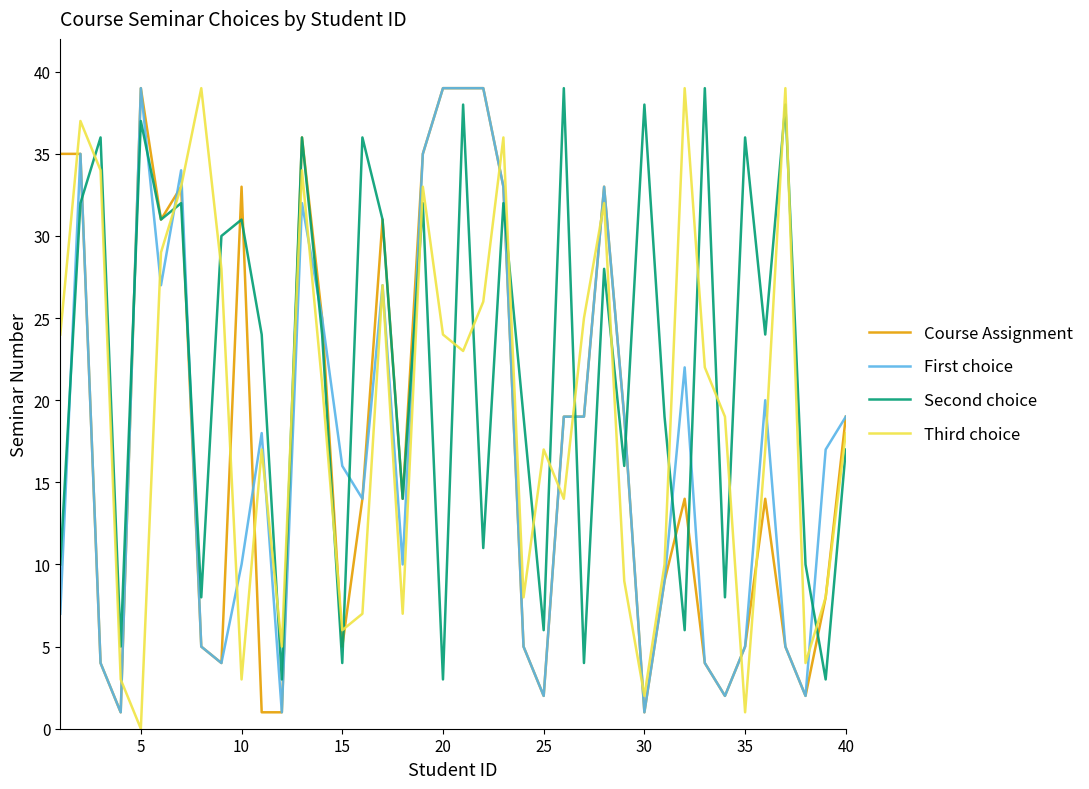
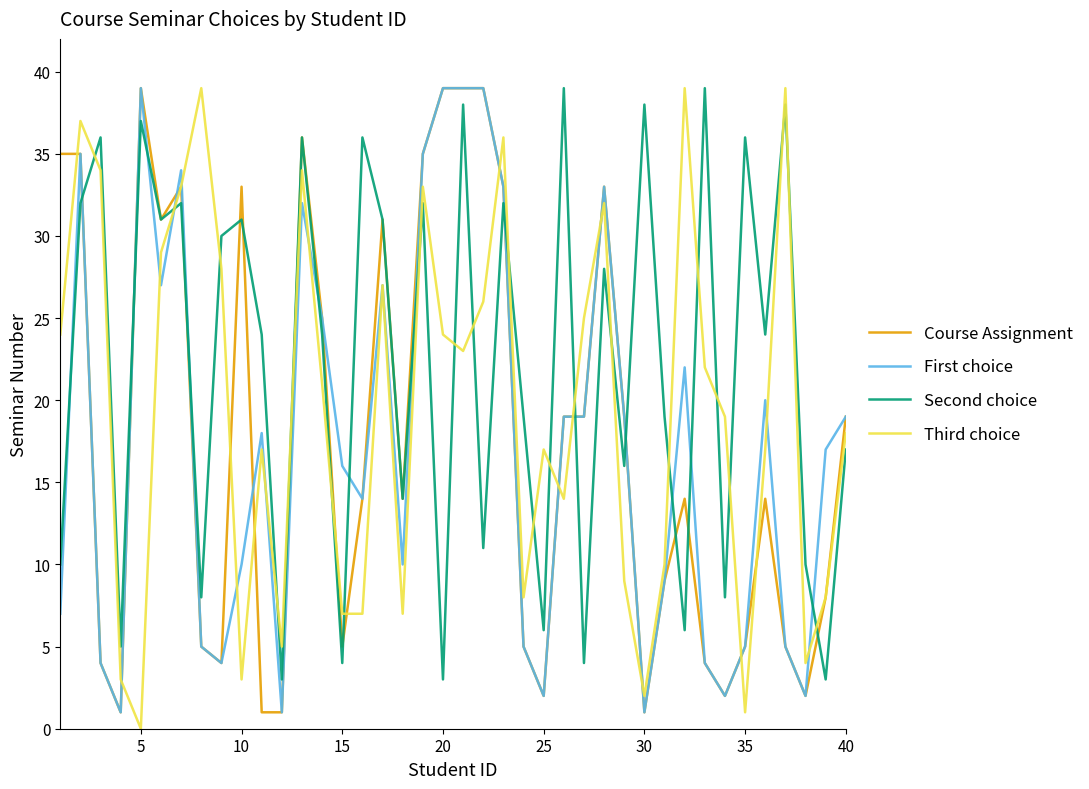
Third choice, 15: 6 -> 7
